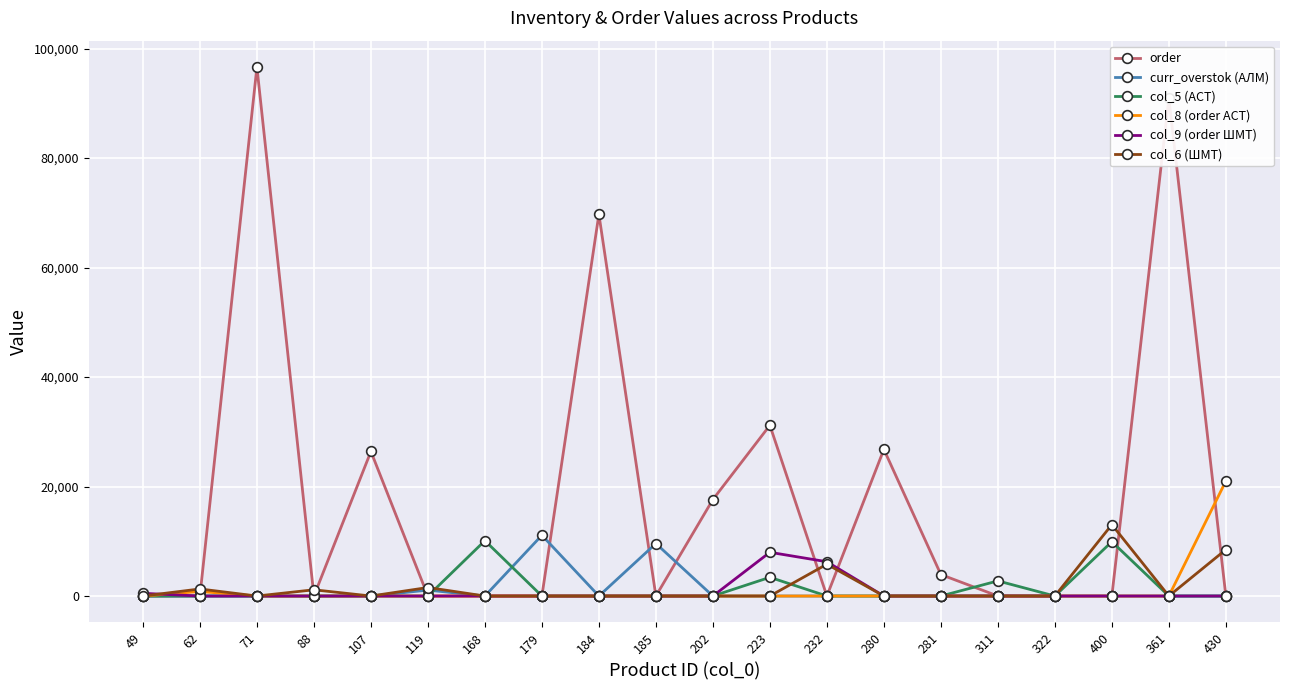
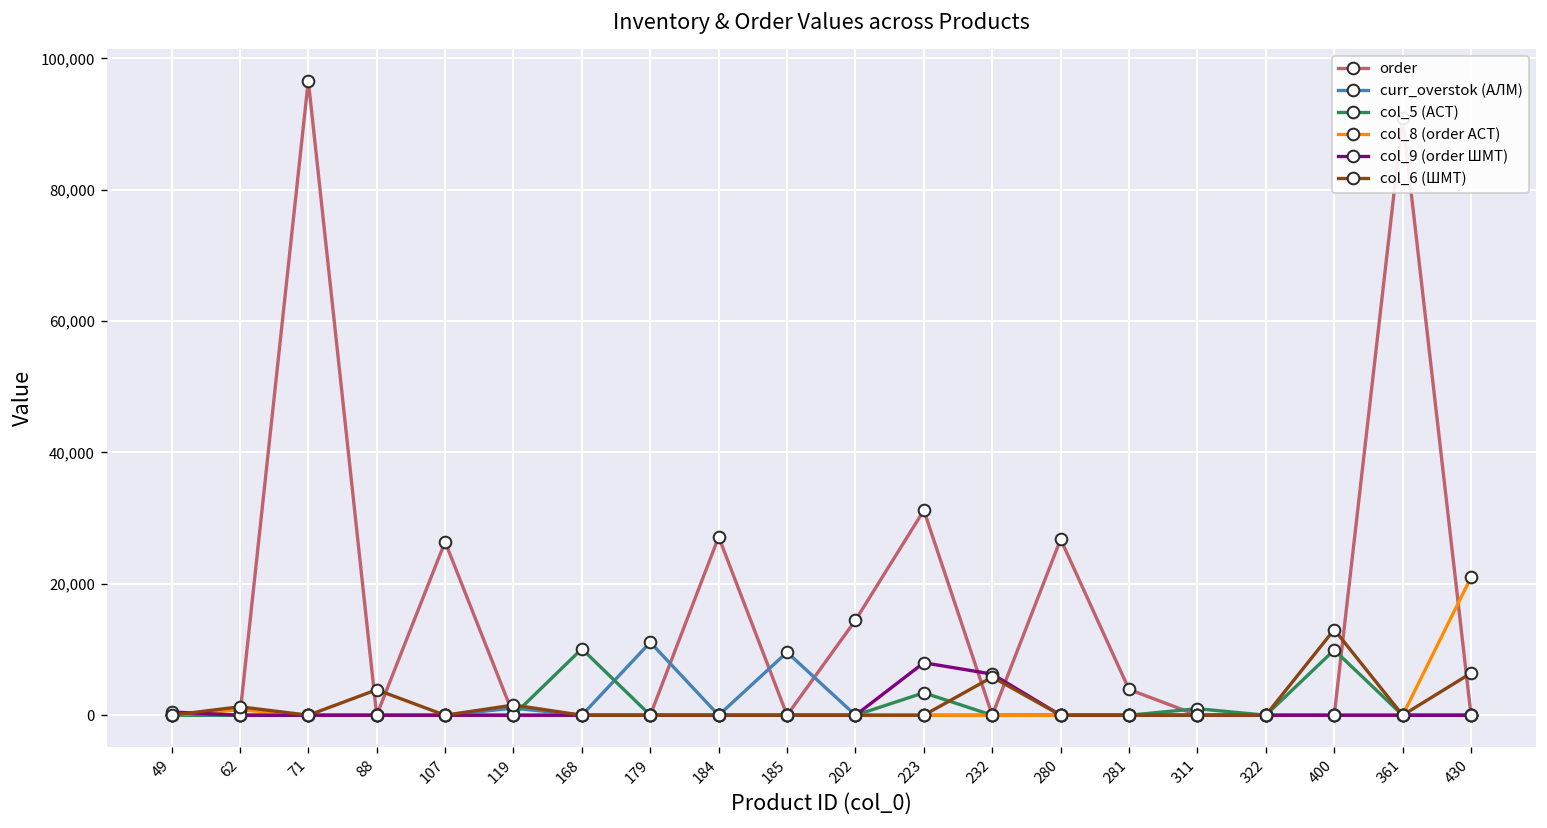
col_6 (ШМТ), 88: 1,000 -> 4,000
order, 184: 70,000 -> 27,000
order, 202: 18,000 -> 14,000
col_5 (АСТ), 311: 3,000 -> 1,000
col_6 (ШМТ), 430: 8,000 -> 6,000
